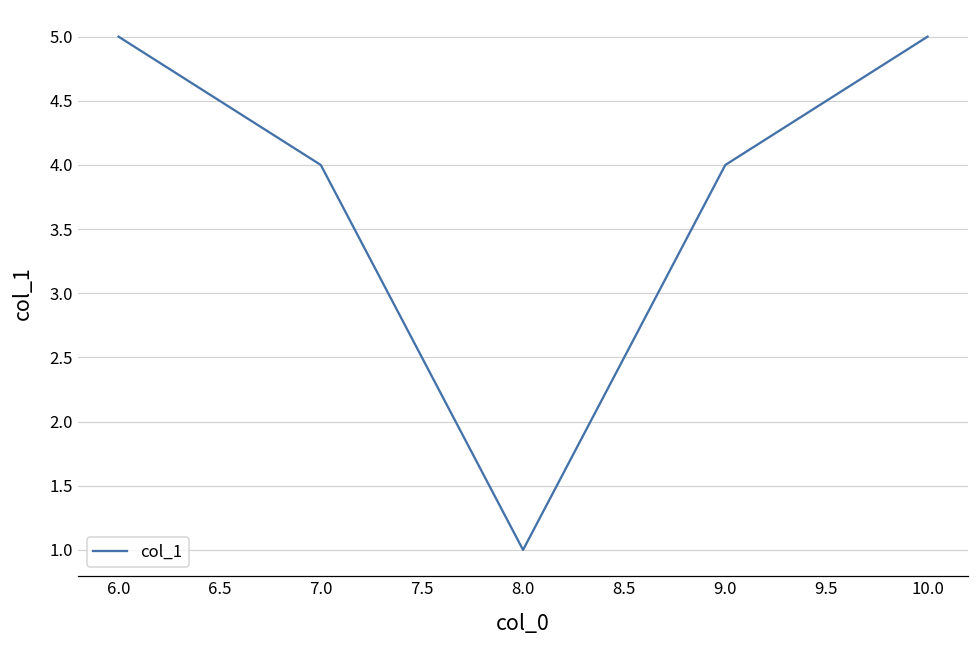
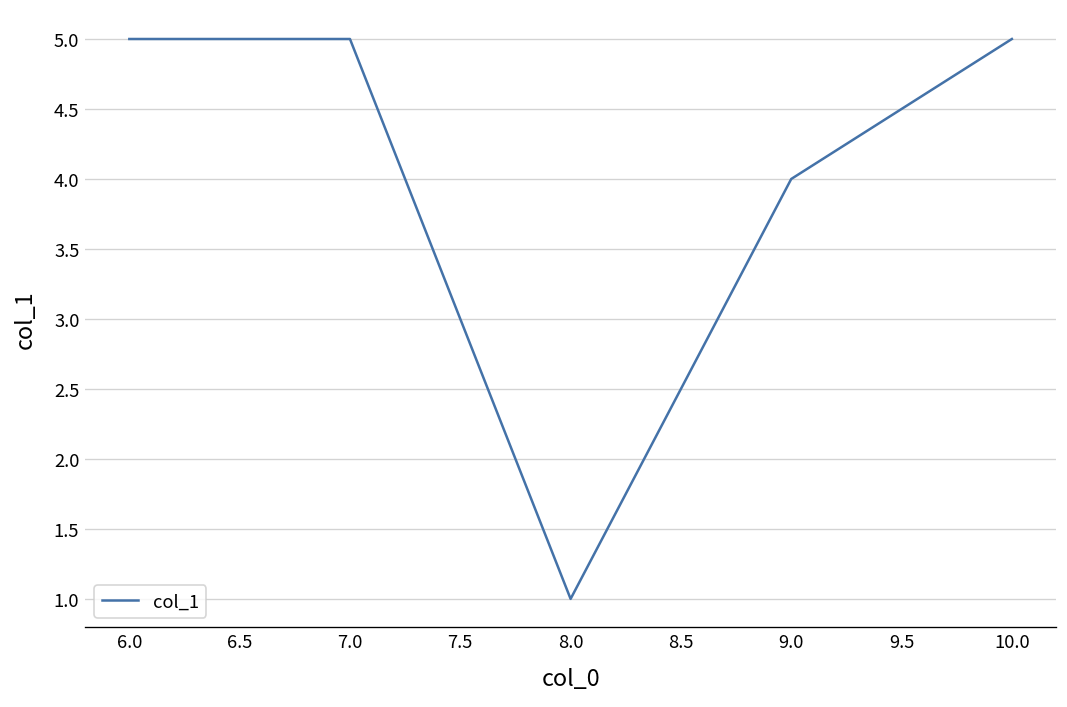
7.0: 4 -> 5
